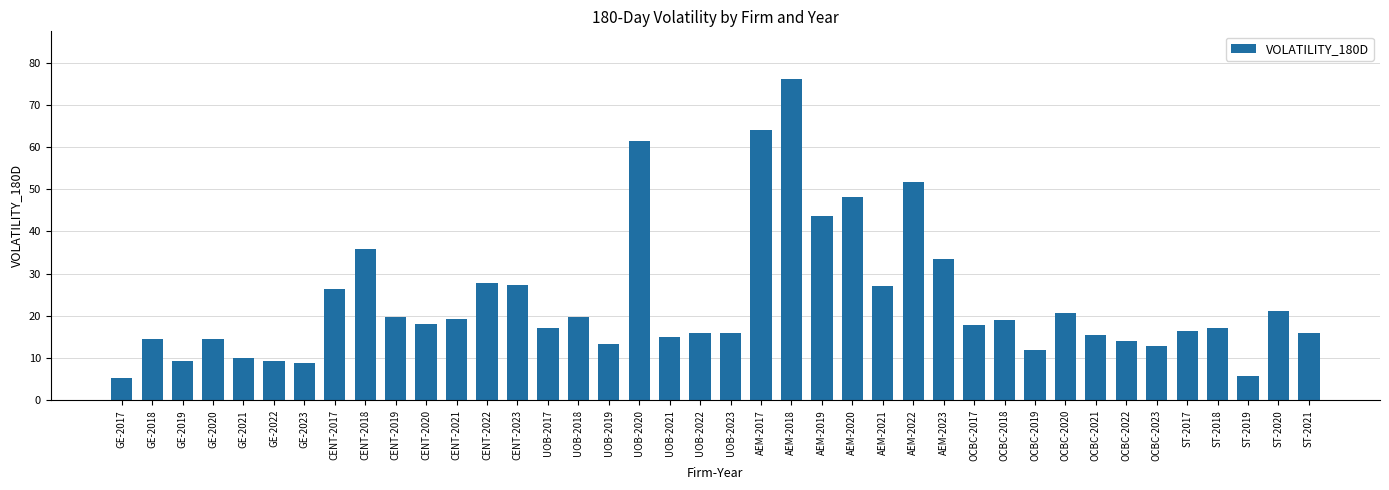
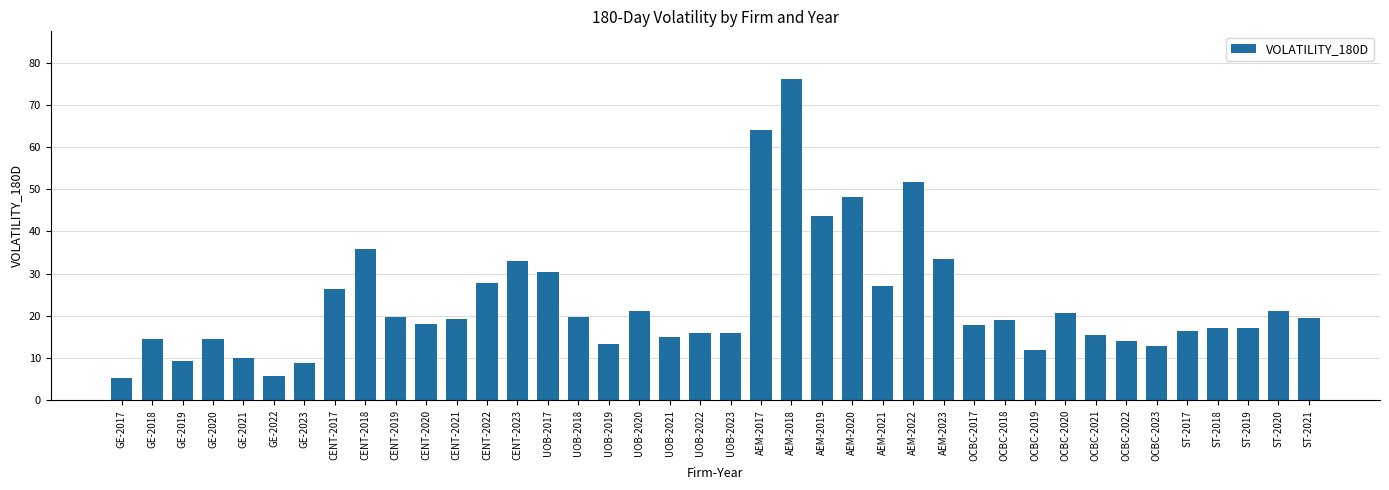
GE-2022: 9 -> 6
CENT-2023: 27 -> 33
UOB-2017: 17 -> 30
UOB-2020: 61 -> 21
ST-2019: 6 -> 17
ST-2021: 16 -> 20
